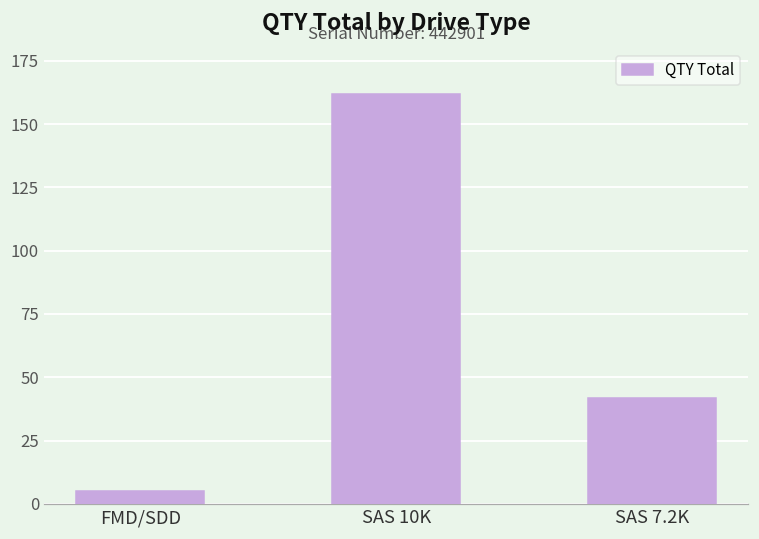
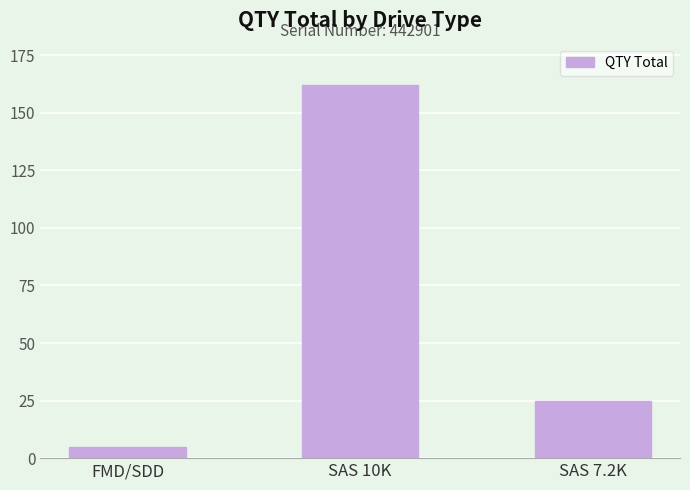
SAS 7.2K: 42 -> 25
